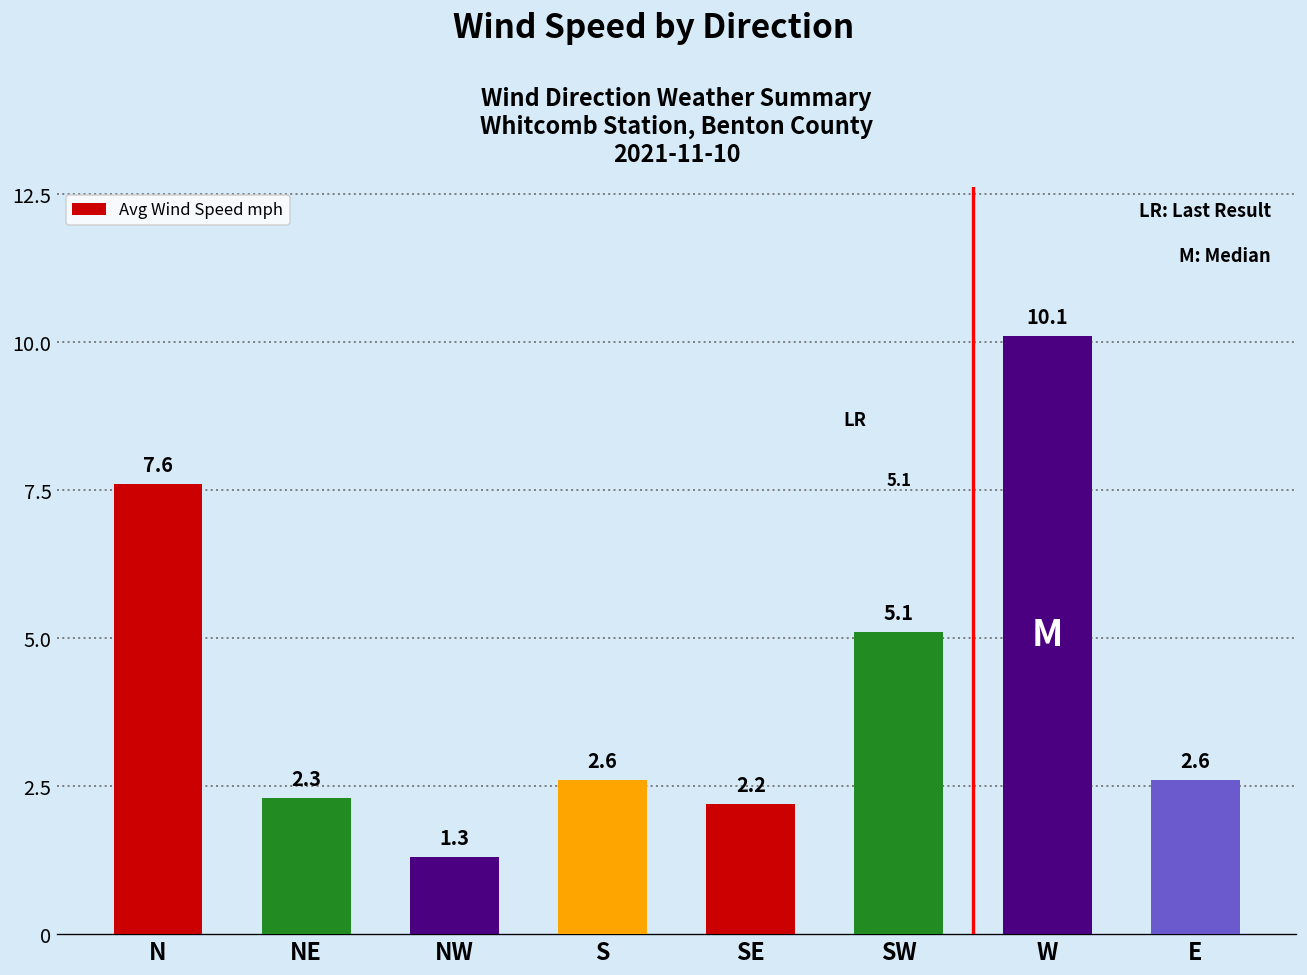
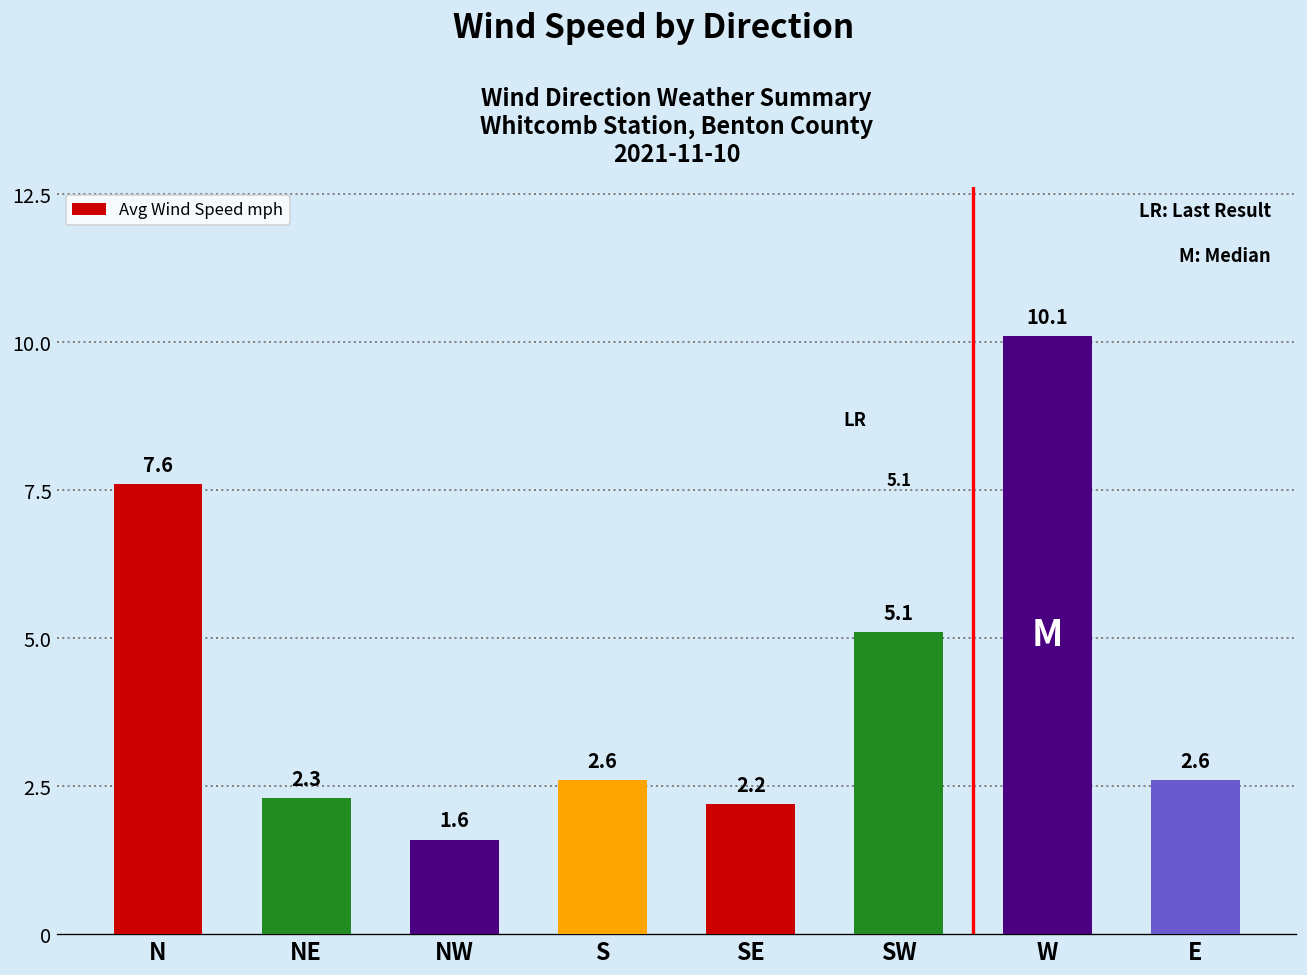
NW: 1.3 -> 1.6
